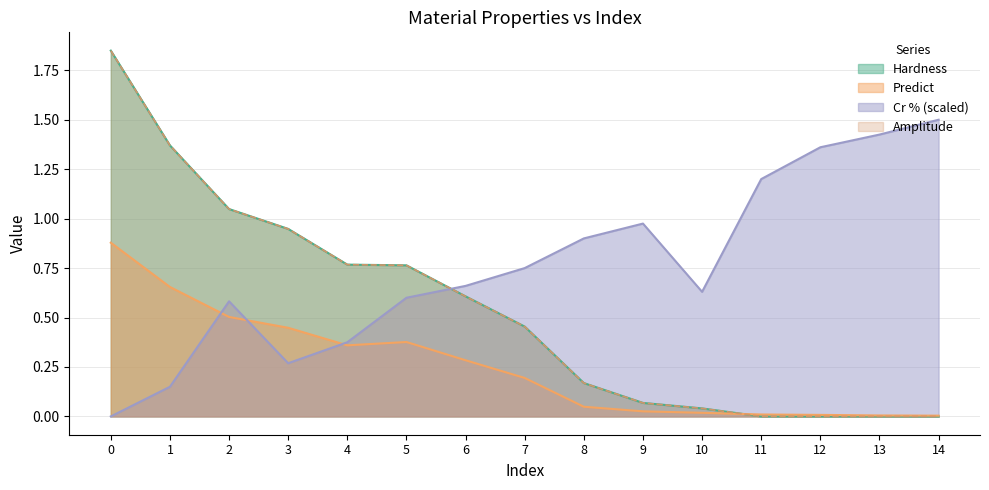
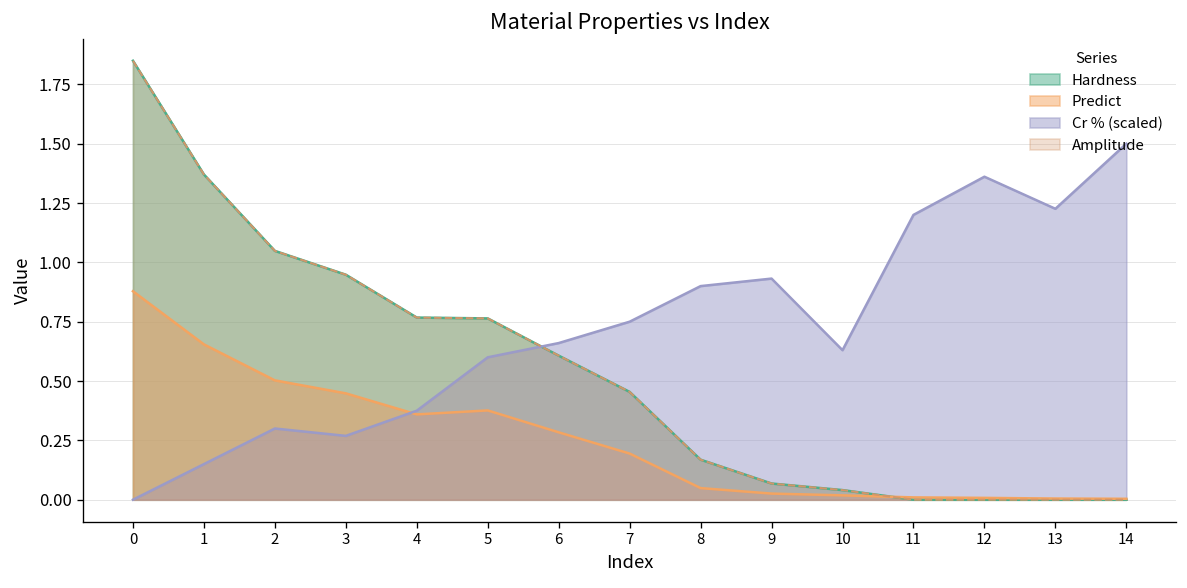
Cr % (scaled), 2: 0.58 -> 0.30
Cr % (scaled), 9: 0.98 -> 0.93
Cr % (scaled), 13: 1.42 -> 1.23
